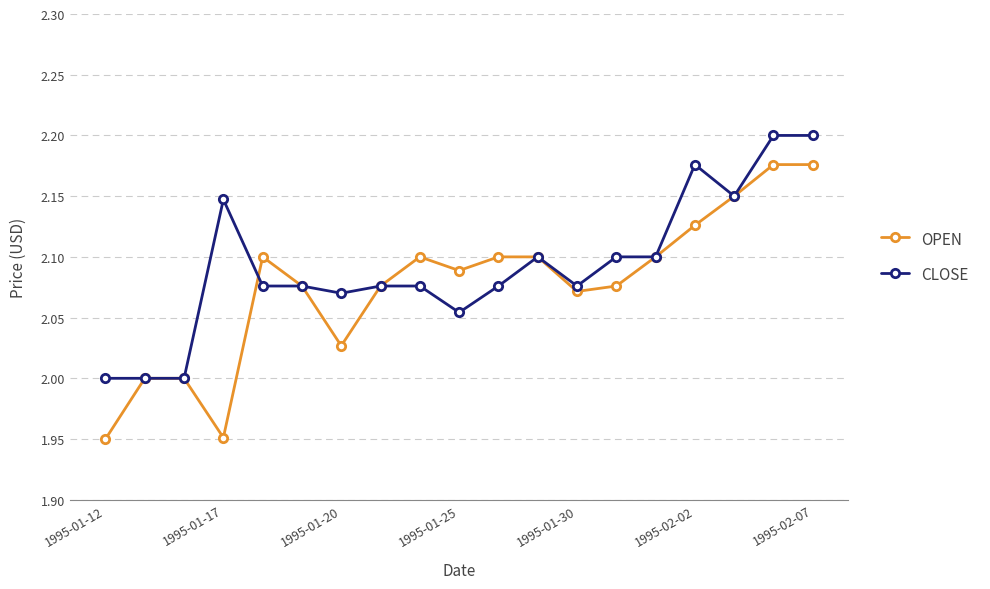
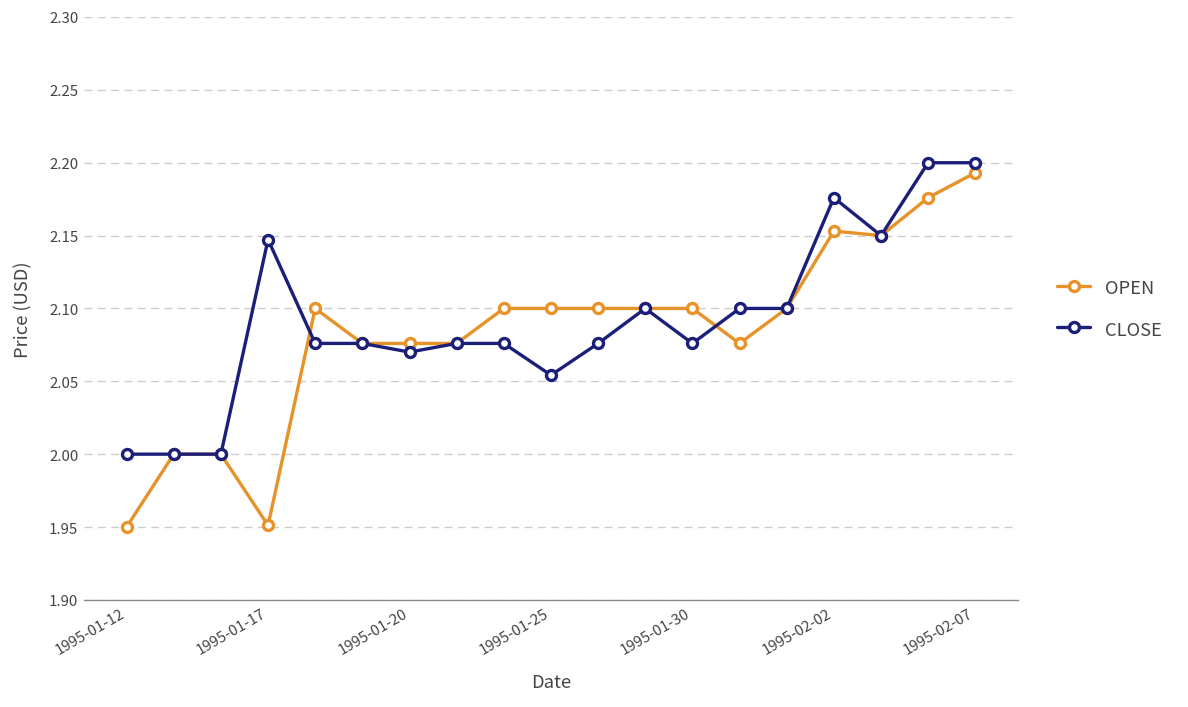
OPEN, 1995-01-20: 2.027 -> 2.076
OPEN, 1995-01-25: 2.089 -> 2.100
OPEN, 1995-01-30: 2.072 -> 2.100
OPEN, 1995-02-02: 2.126 -> 2.153
OPEN, 1995-02-07: 2.176 -> 2.193
